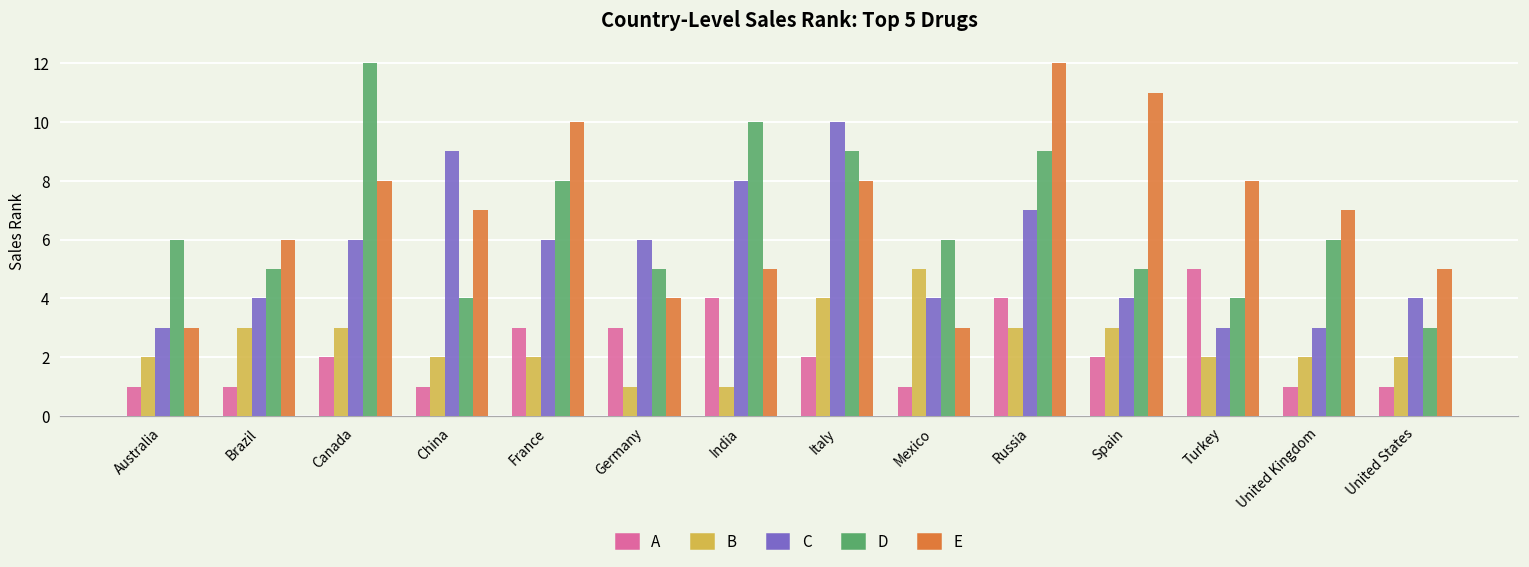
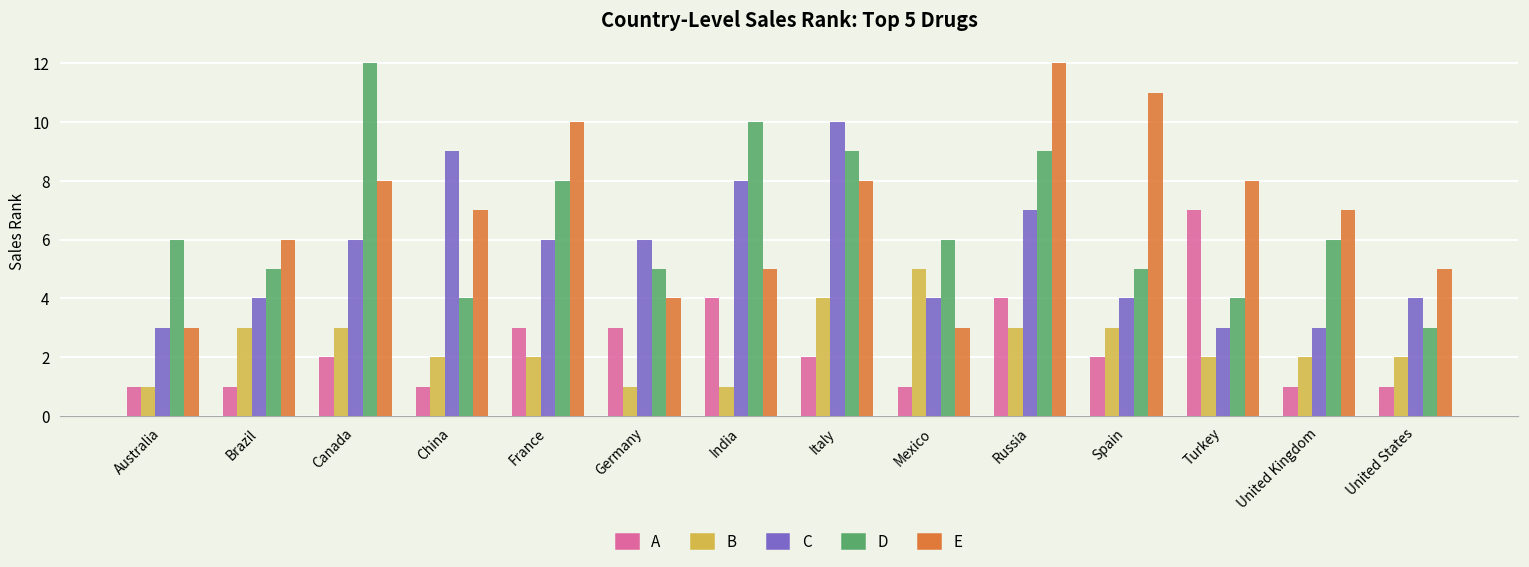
B, Australia: 2 -> 1
A, Turkey: 5 -> 7
